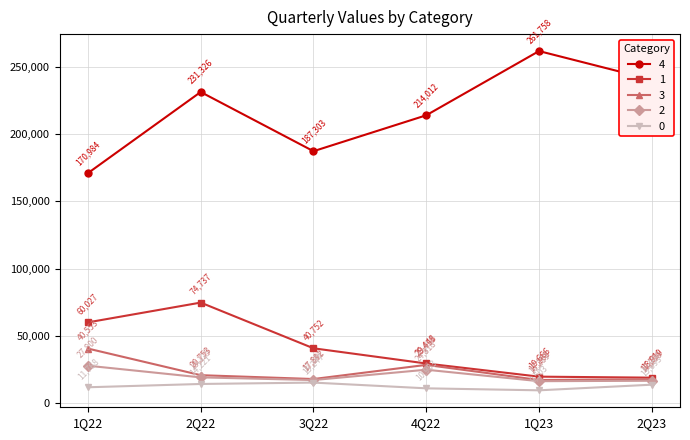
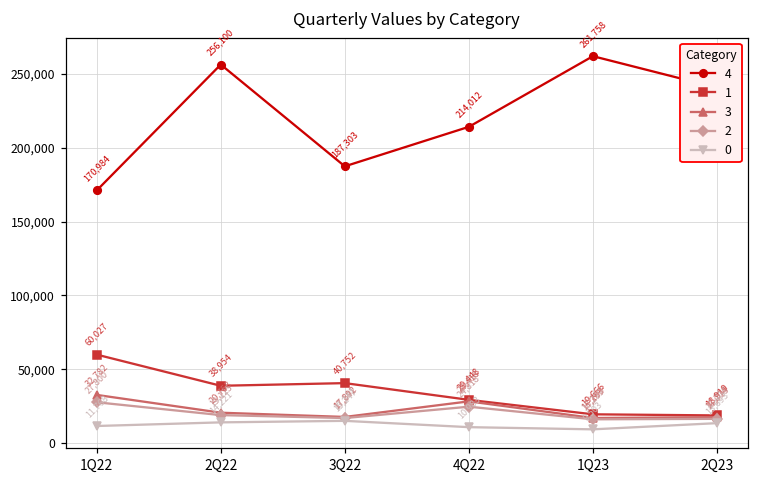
3, 1Q22: 40,553 -> 32,782
4, 2Q22: 231,326 -> 256,100
1, 2Q22: 74,737 -> 38,954
